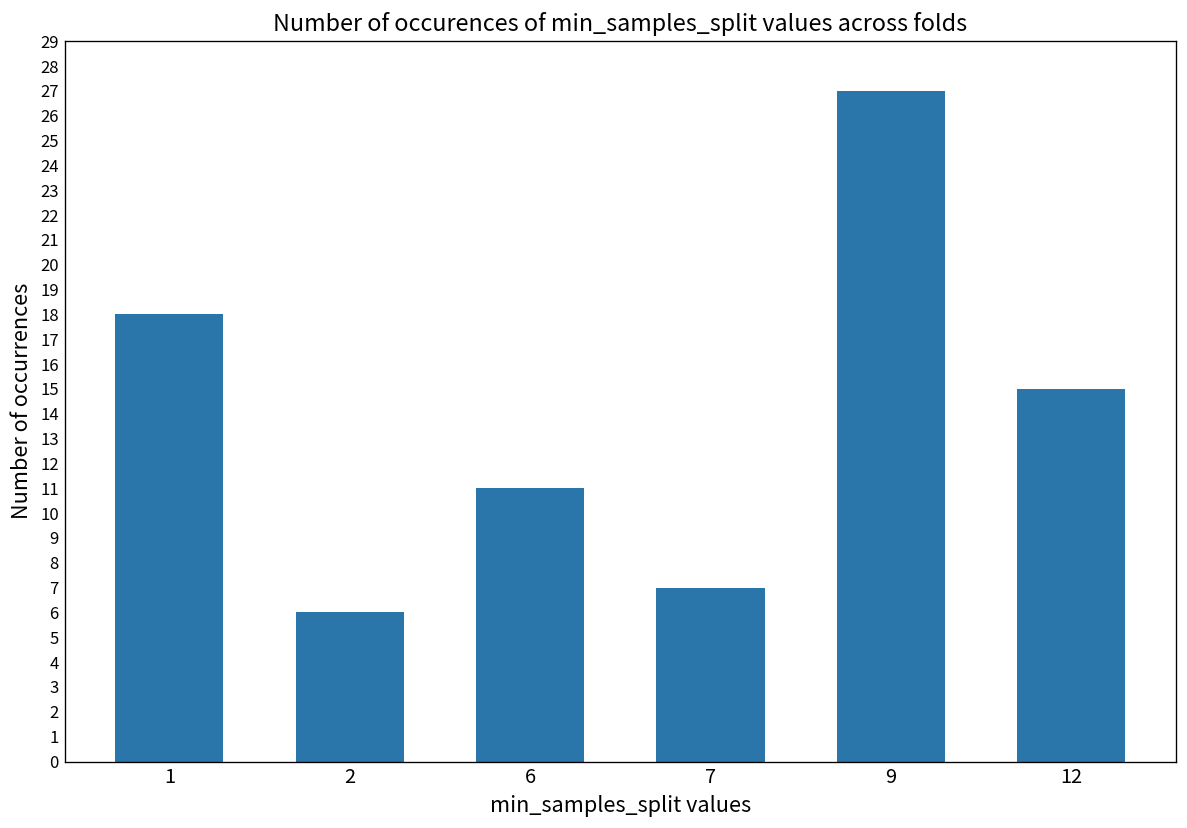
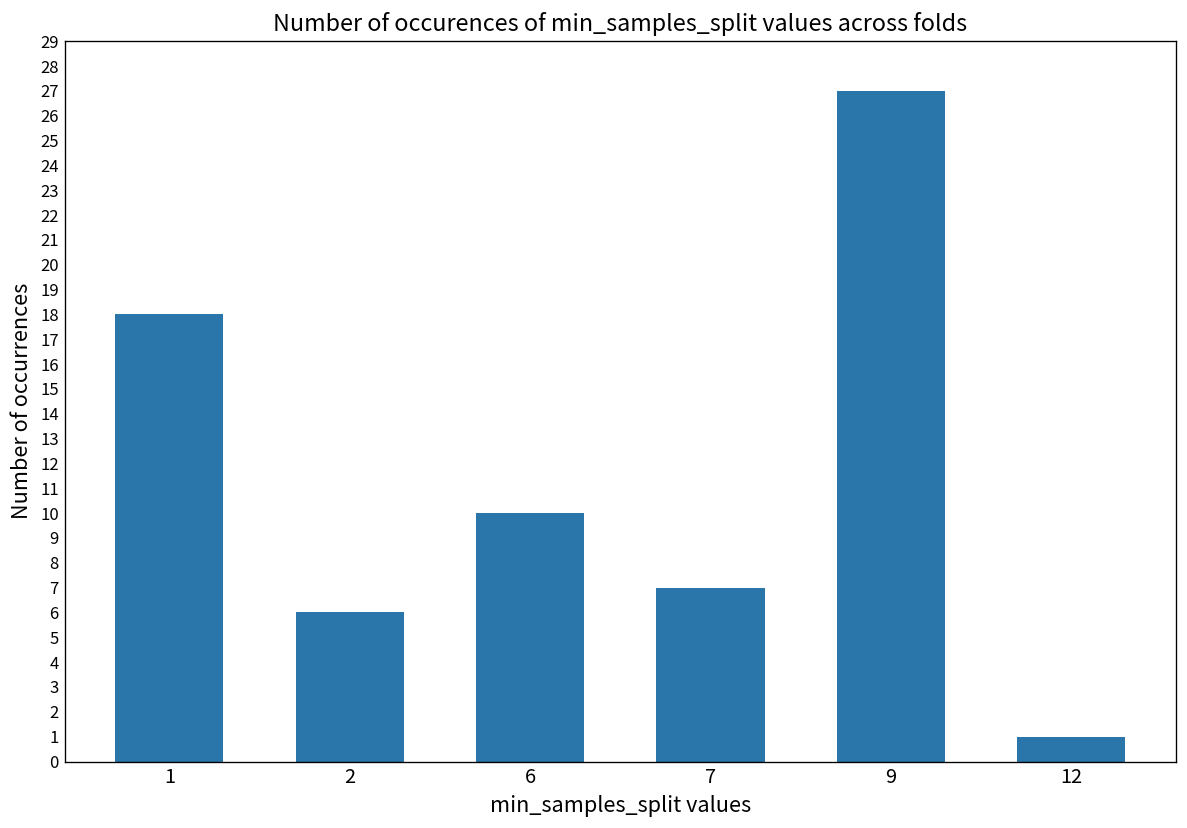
6: 11 -> 10
12: 15 -> 1
